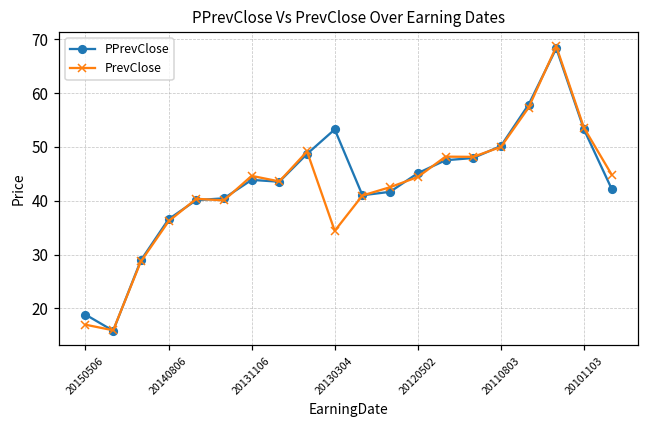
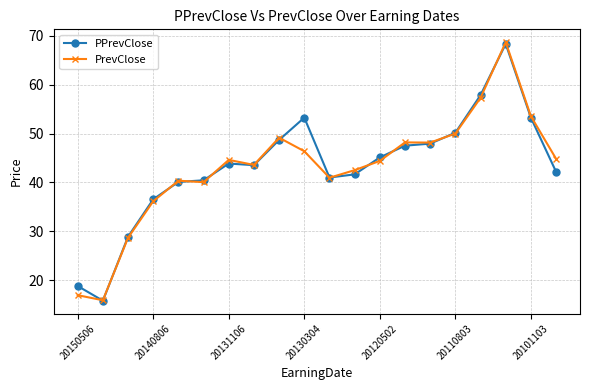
PrevClose, 20130304: 34 -> 46
